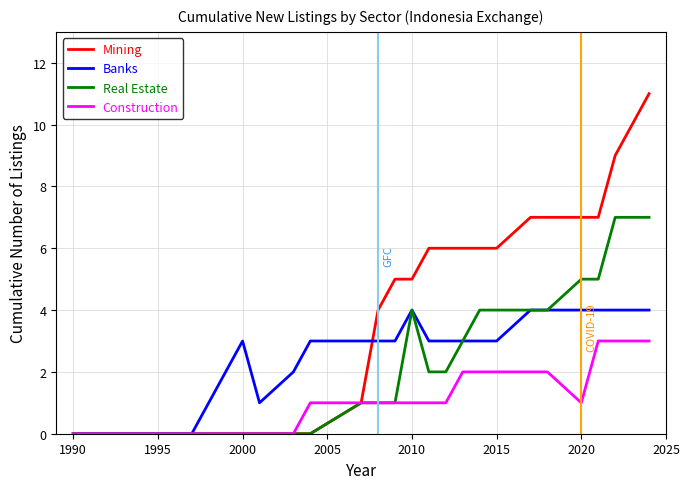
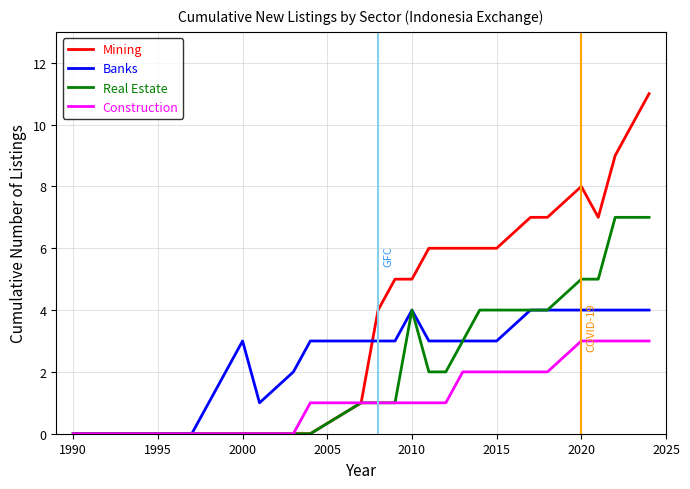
Mining, 2020: 7 -> 8
Construction, 2020: 1 -> 3
